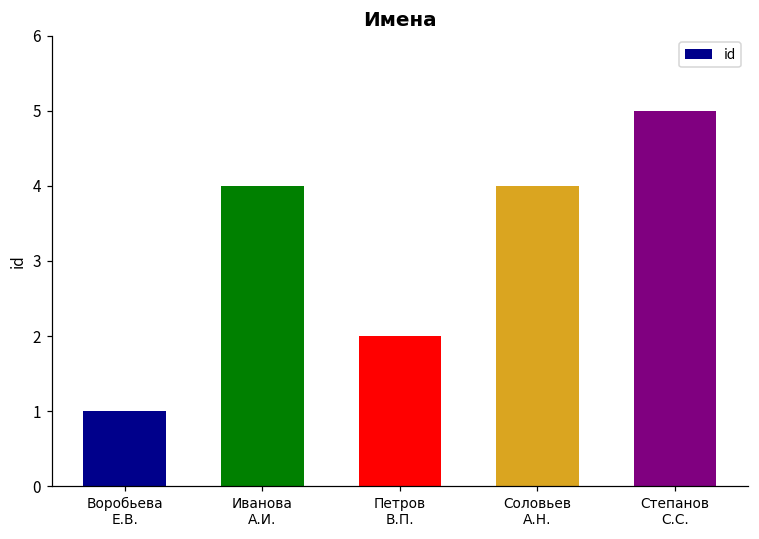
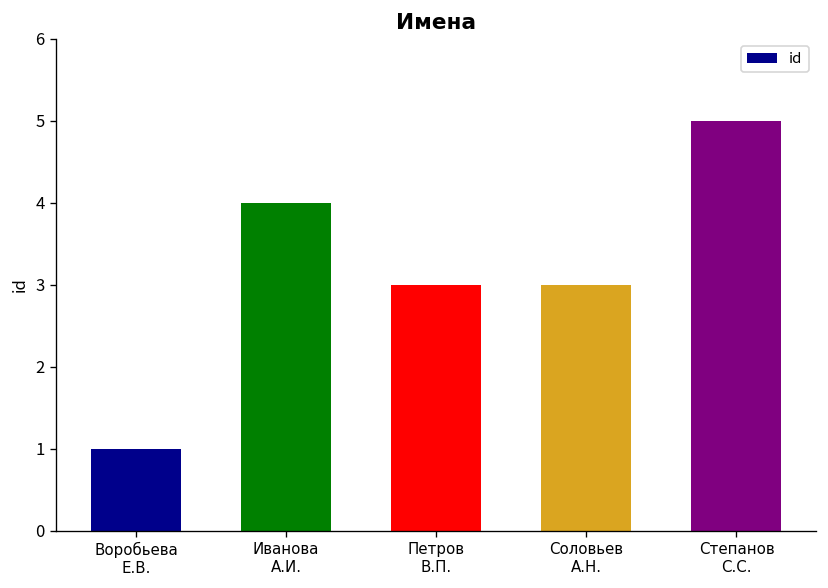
Петров В.П.: 2 -> 3
Соловьев А.Н.: 4 -> 3
